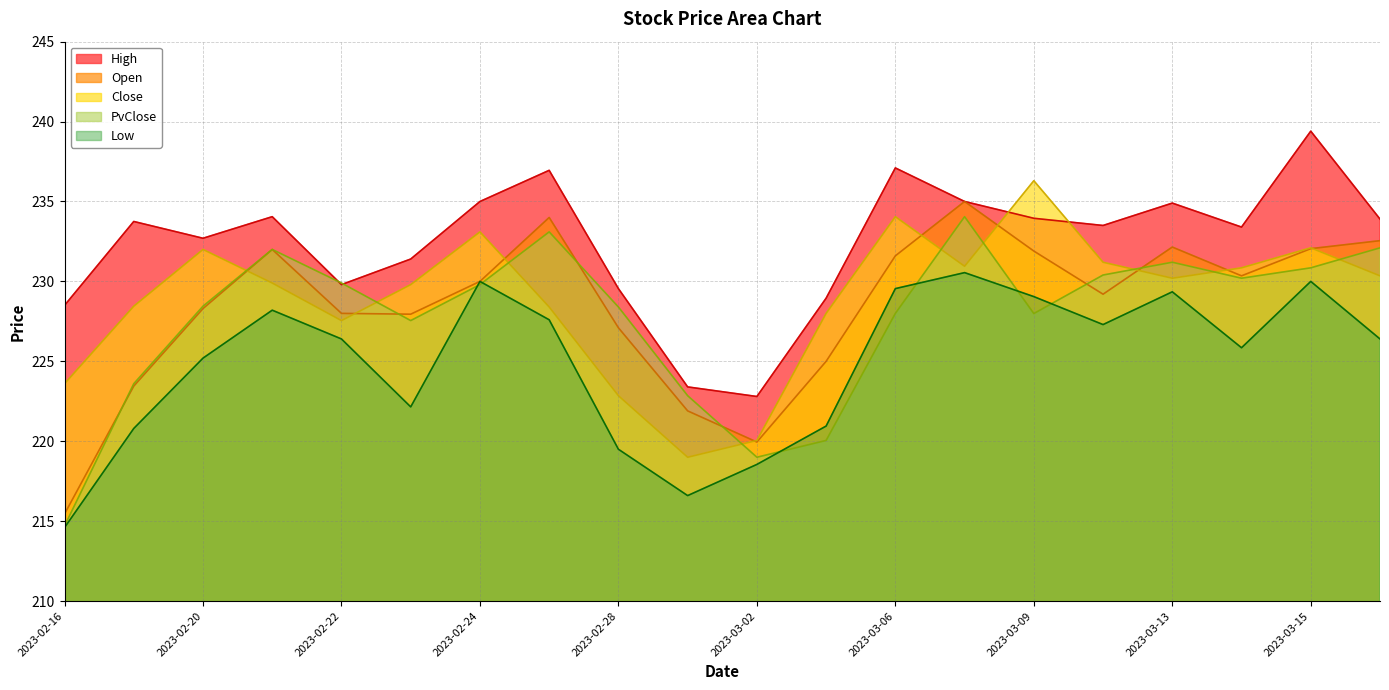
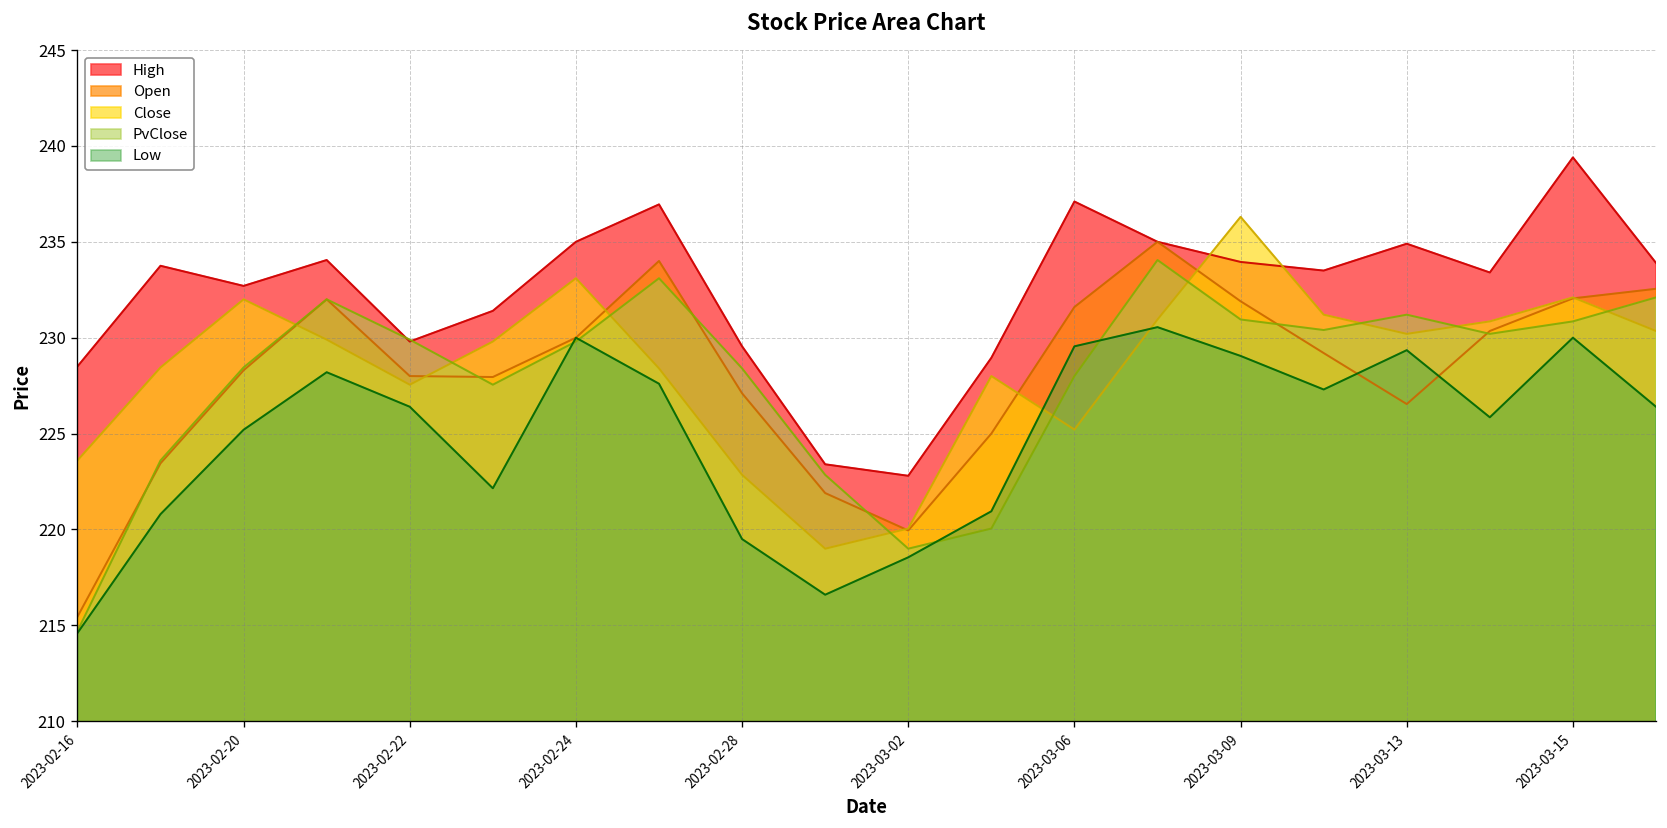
Close, 2023-03-06: 234.1 -> 225.2
PvClose, 2023-03-09: 228.0 -> 231.0
Open, 2023-03-13: 232.2 -> 226.5
